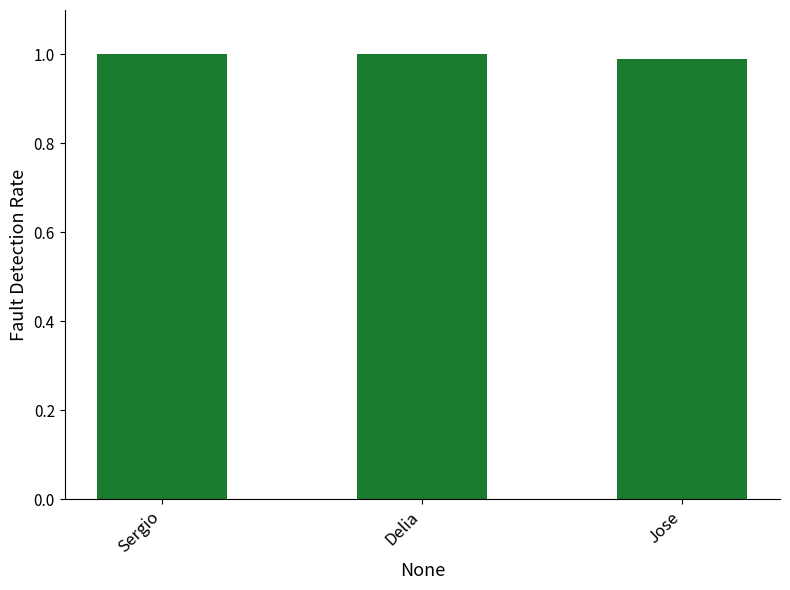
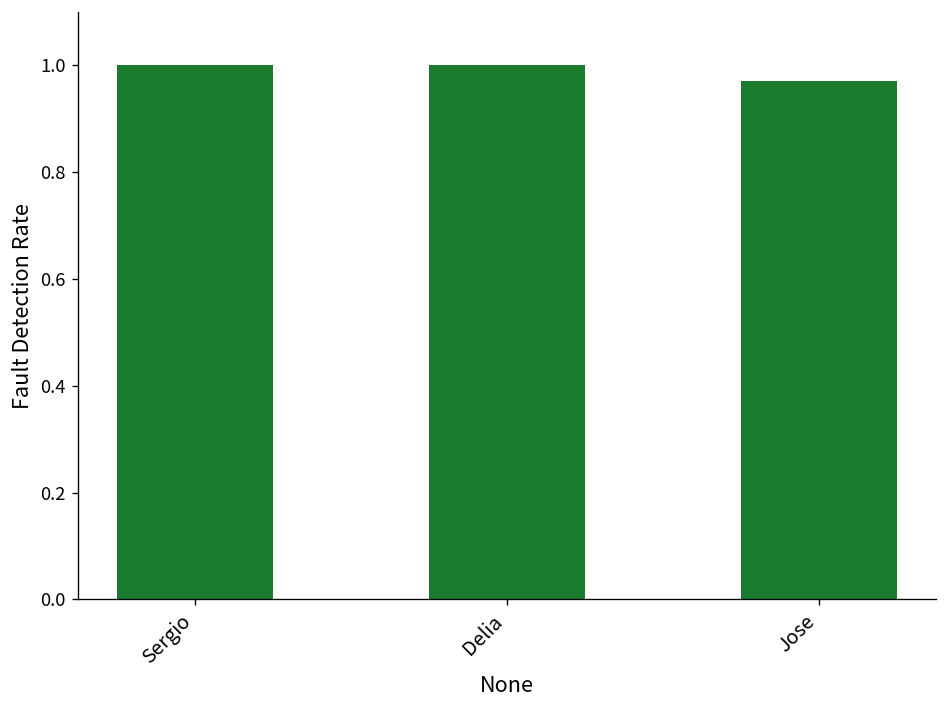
Jose: 0.99 -> 0.97
